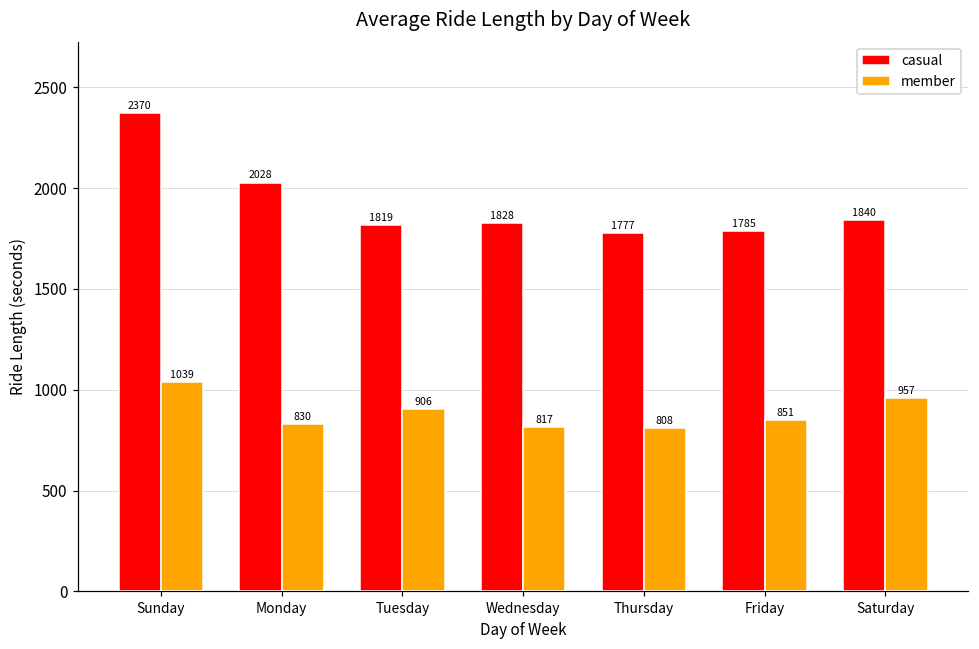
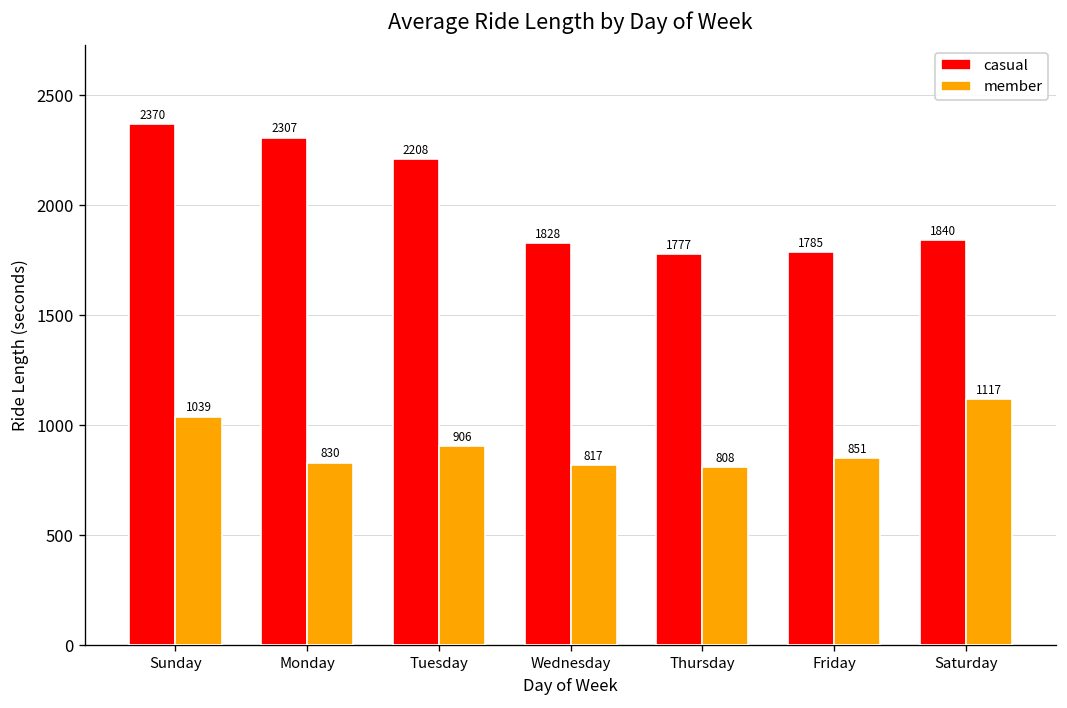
casual, Monday: 2028 -> 2307
casual, Tuesday: 1819 -> 2208
member, Saturday: 957 -> 1117
